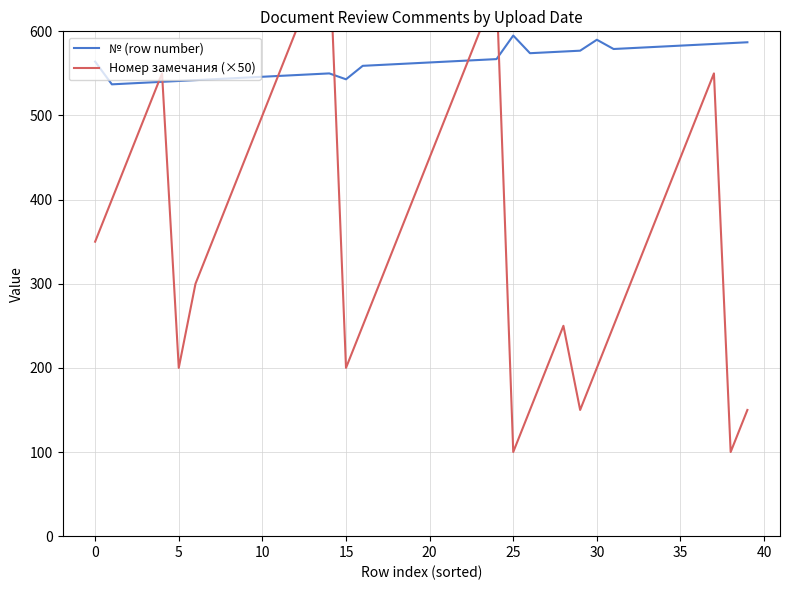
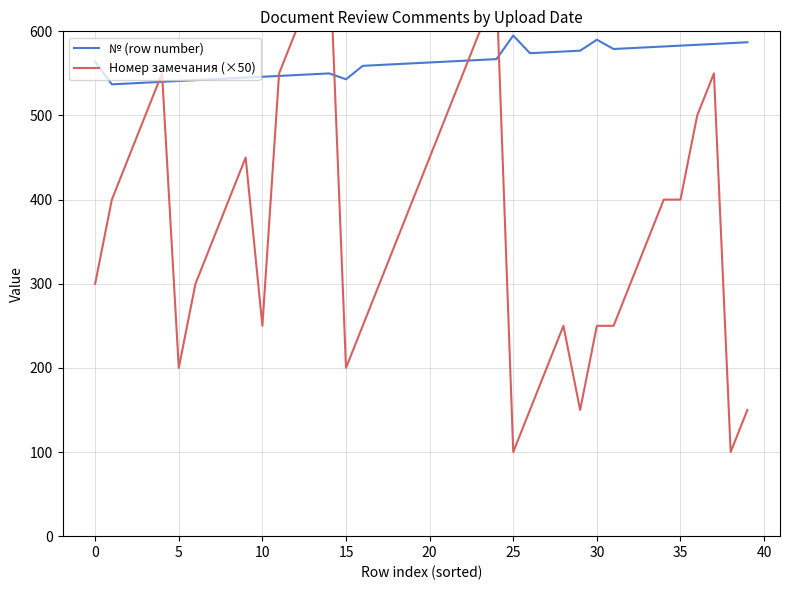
Номер замечания (×50), 0: 350 -> 300
Номер замечания (×50), 10: 500 -> 250
Номер замечания (×50), 30: 200 -> 250
Номер замечания (×50), 35: 450 -> 400
